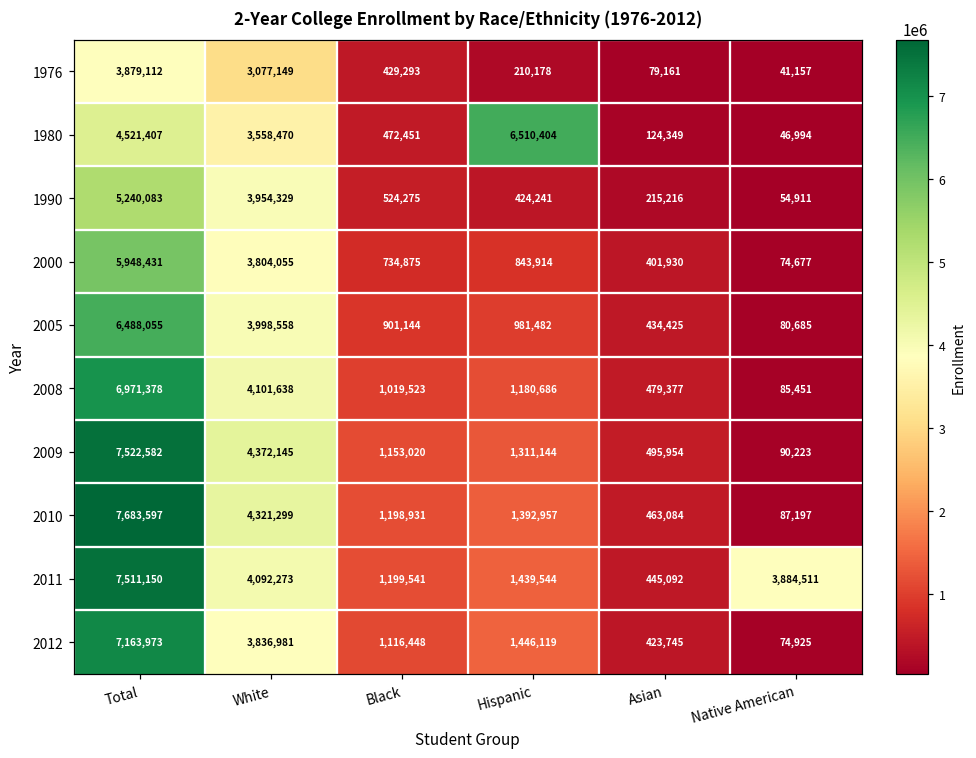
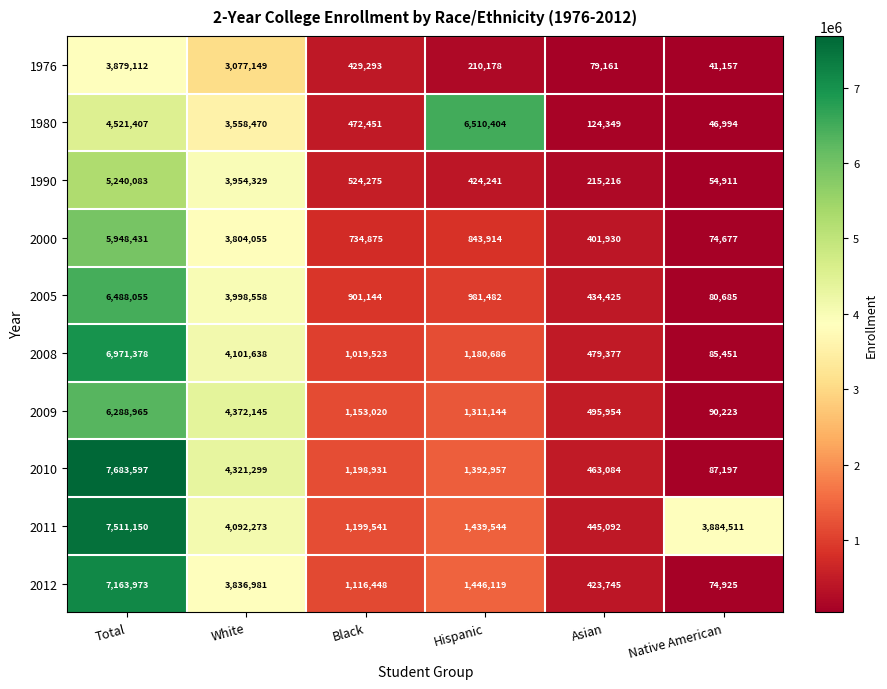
2009, Total: 7,522,582 -> 6,288,965
